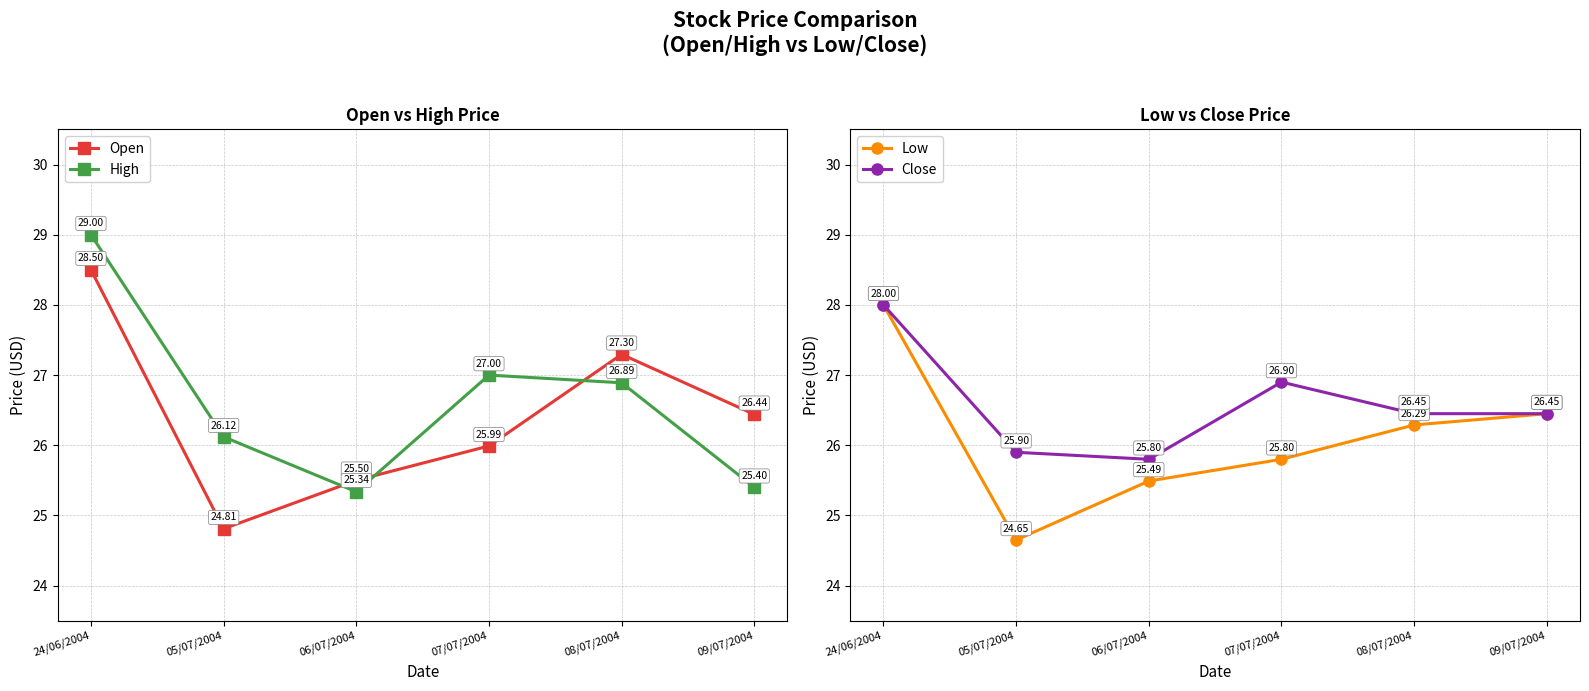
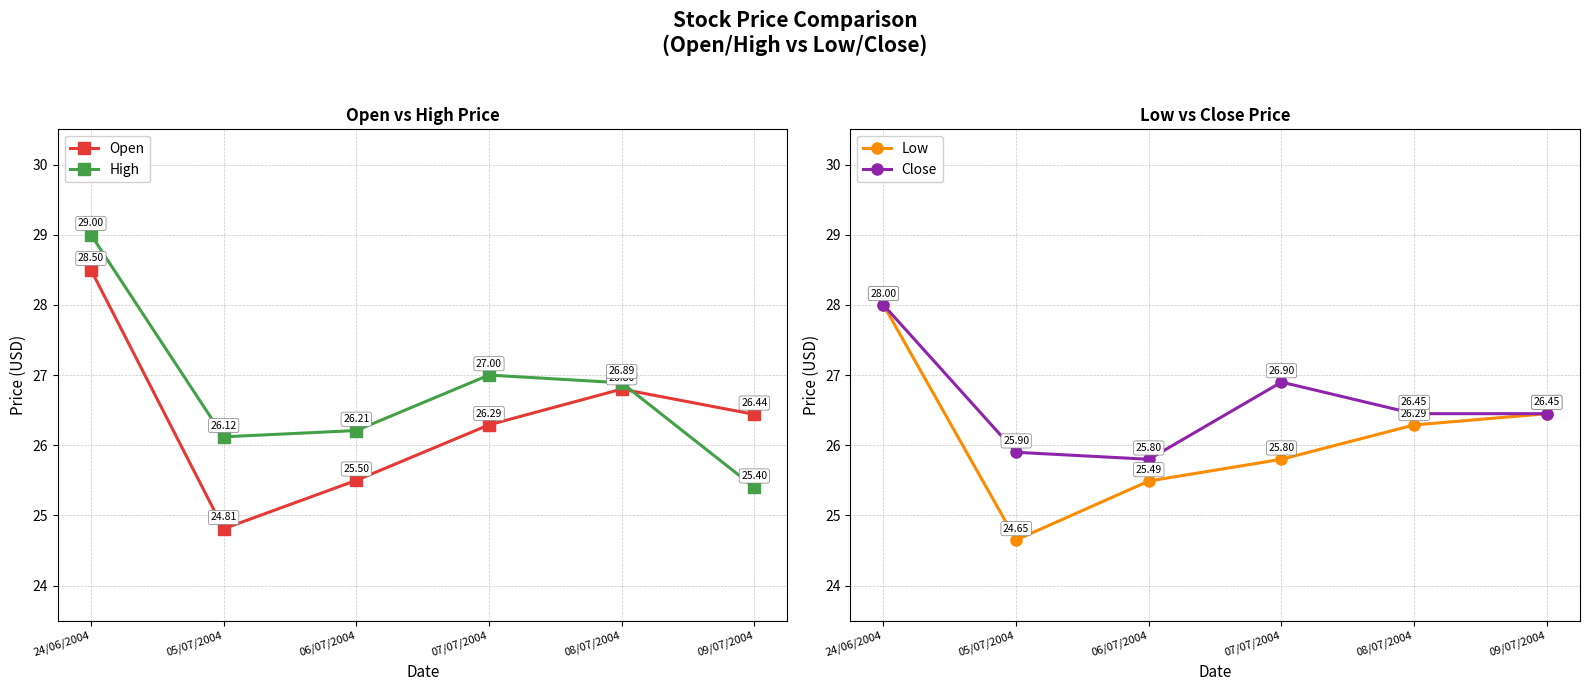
Open vs High Price, High, 06/07/2004: 25.34 -> 26.21
Open vs High Price, Open, 07/07/2004: 25.99 -> 26.29
Open vs High Price, Open, 08/07/2004: 27.30 -> 26.80
